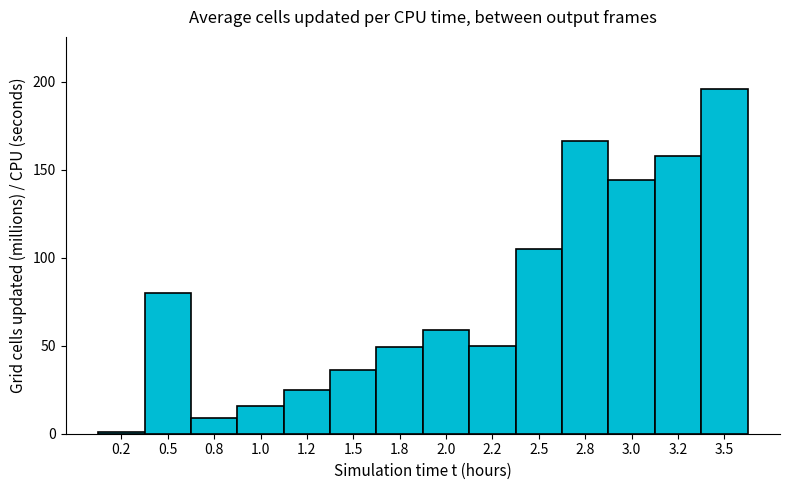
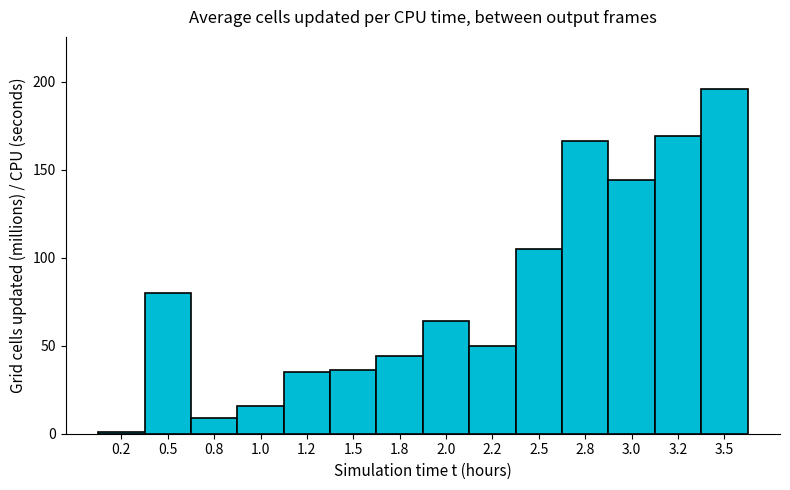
1.2: 25 -> 35
1.8: 49 -> 44
2.0: 59 -> 64
3.2: 158 -> 169
